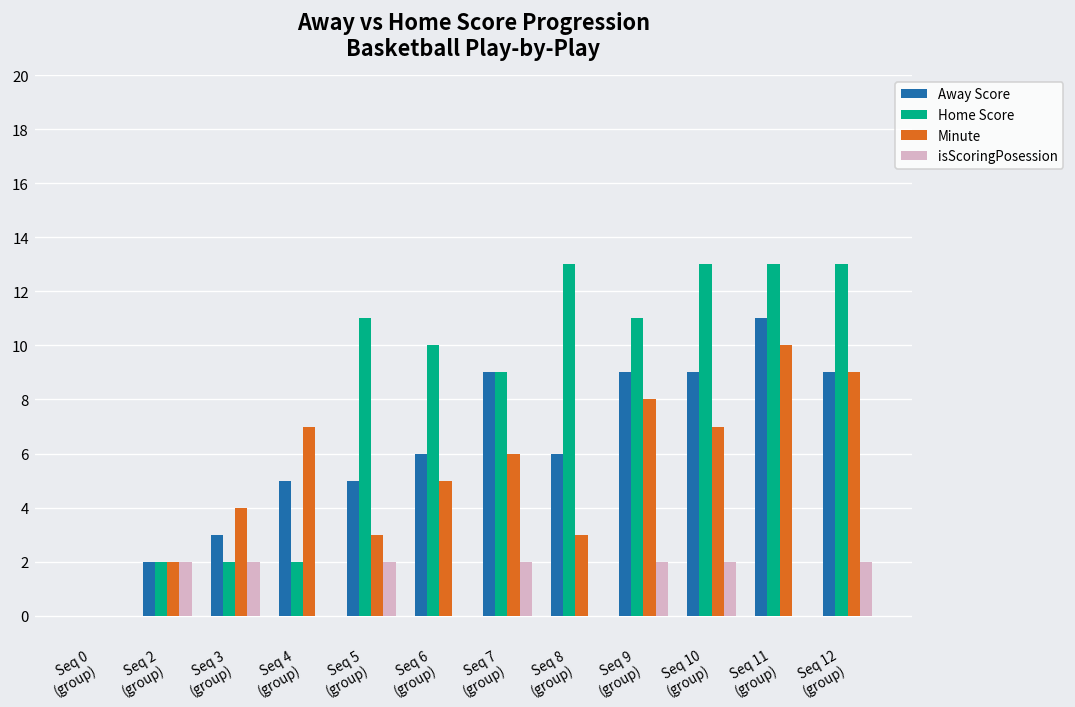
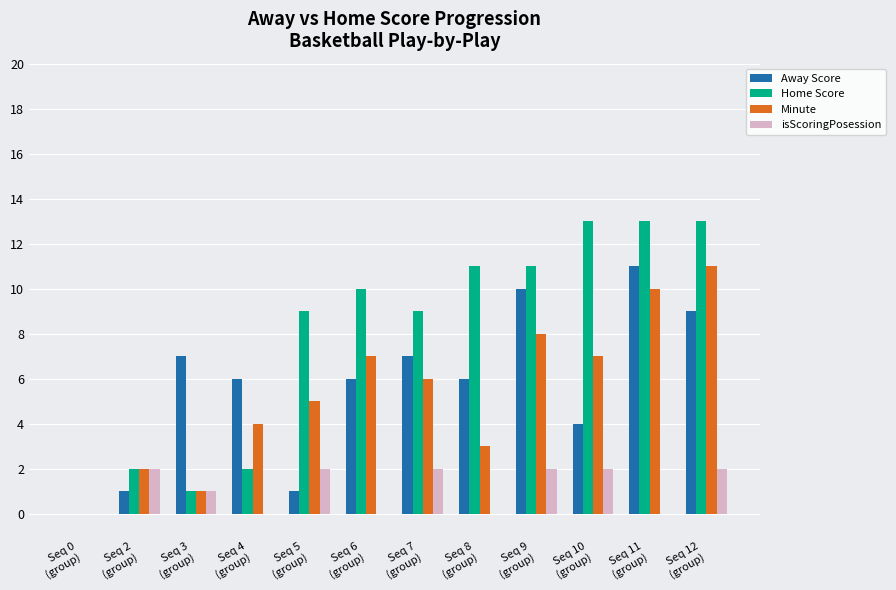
Away Score, Seq 2 (group): 2 -> 1
Away Score, Seq 3 (group): 3 -> 7
Home Score, Seq 3 (group): 2 -> 1
Minute, Seq 3 (group): 4 -> 1
isScoringPosession, Seq 3 (group): 2 -> 1
Away Score, Seq 4 (group): 5 -> 6
Minute, Seq 4 (group): 7 -> 4
Away Score, Seq 5 (group): 5 -> 1
Home Score, Seq 5 (group): 11 -> 9
Minute, Seq 5 (group): 3 -> 5
Minute, Seq 6 (group): 5 -> 7
Away Score, Seq 7 (group): 9 -> 7
Home Score, Seq 8 (group): 13 -> 11
Away Score, Seq 9 (group): 9 -> 10
Away Score, Seq 10 (group): 9 -> 4
Minute, Seq 12 (group): 9 -> 11
